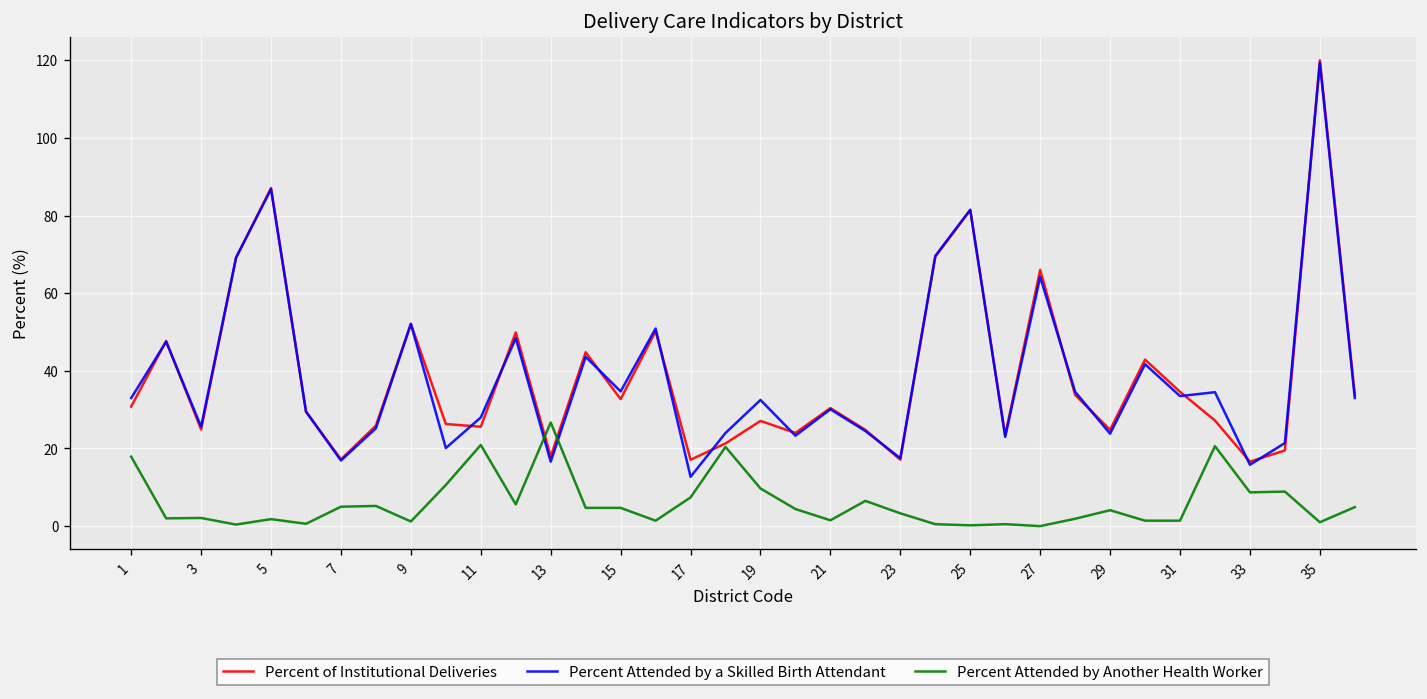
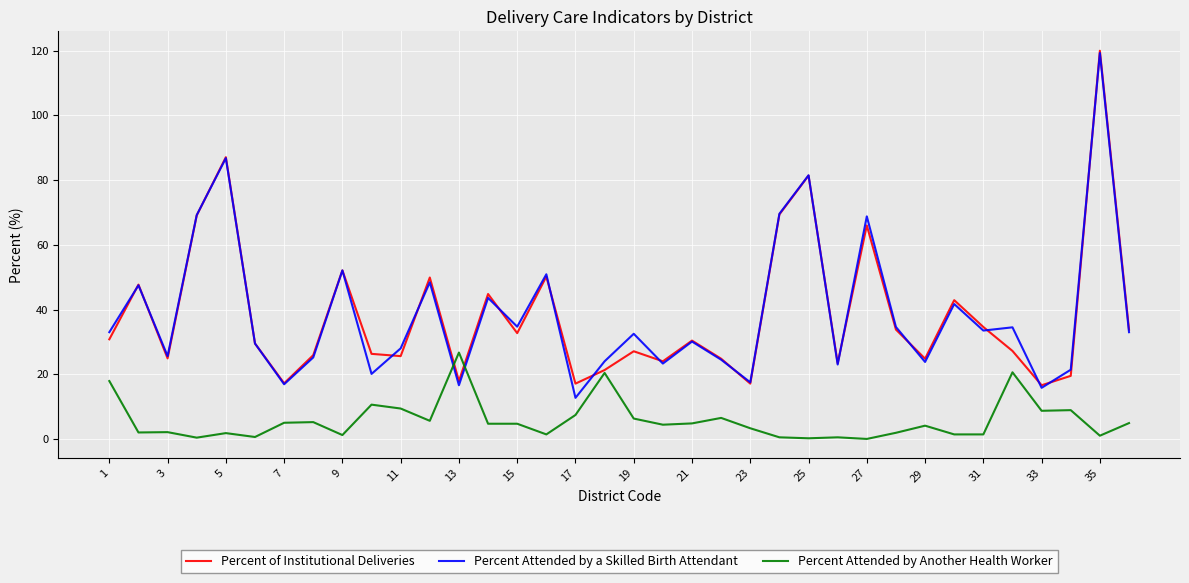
Percent Attended by Another Health Worker, 11: 21 -> 9
Percent Attended by Another Health Worker, 19: 10 -> 6
Percent Attended by Another Health Worker, 21: 2 -> 5
Percent Attended by a Skilled Birth Attendant, 27: 64 -> 69
